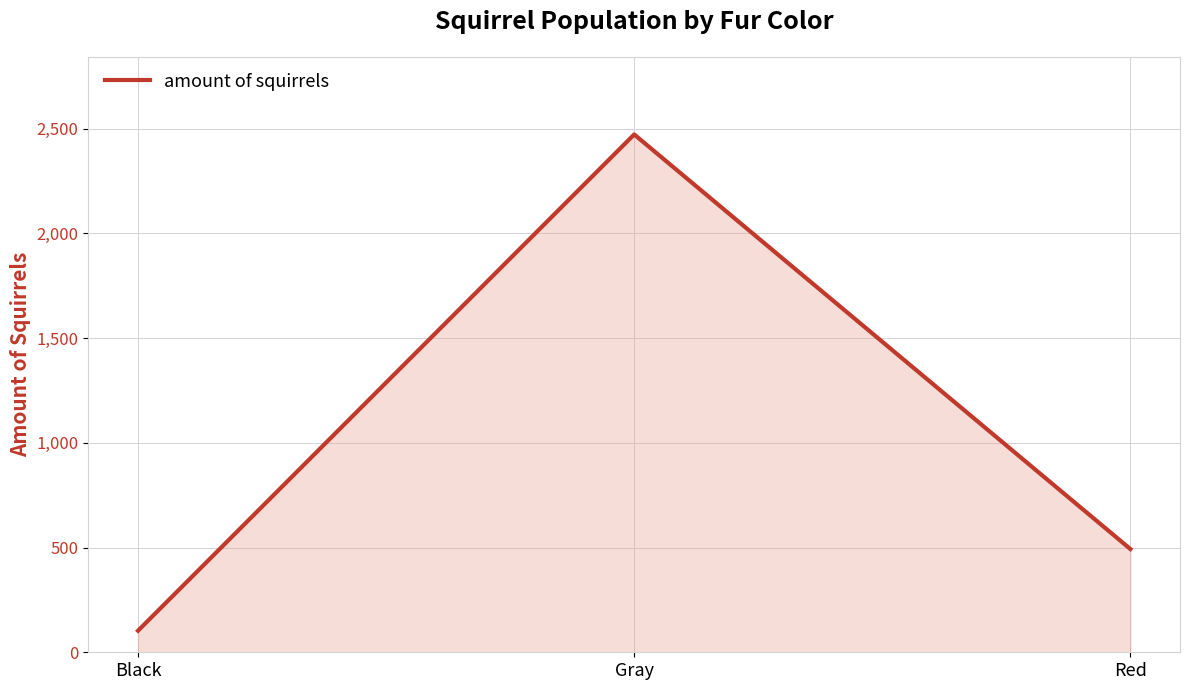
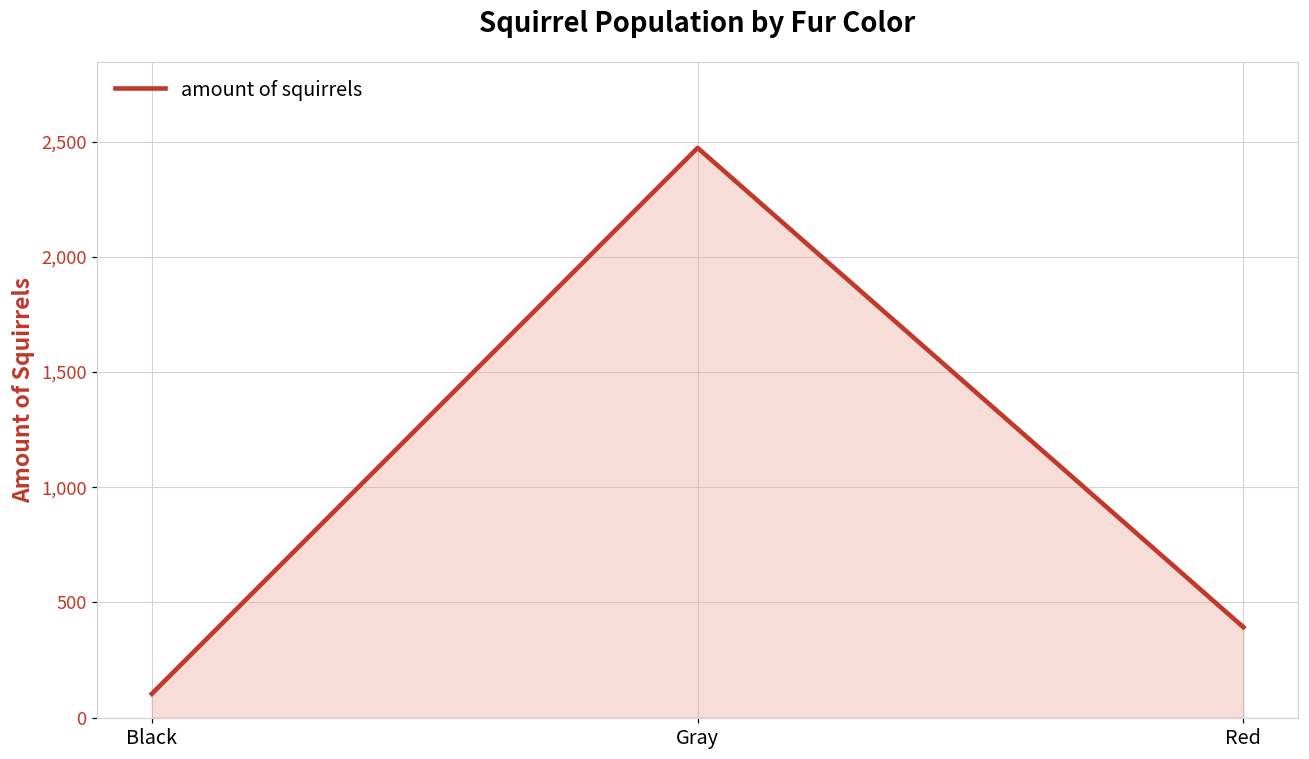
Red: 490 -> 390
